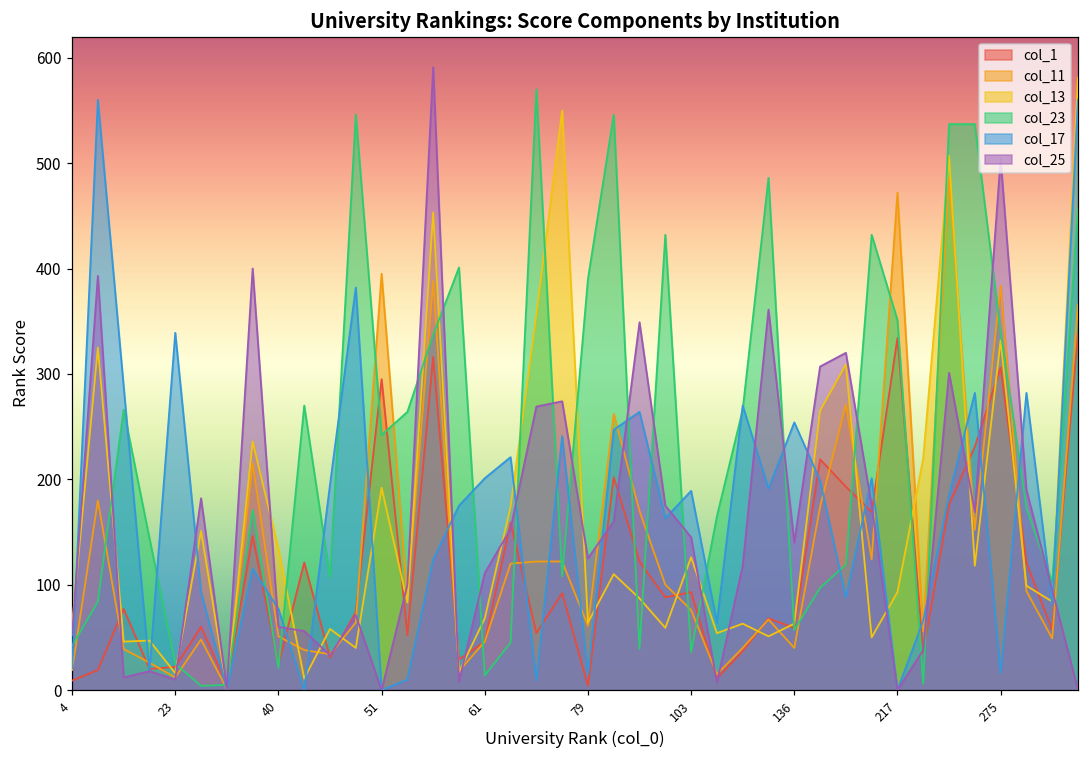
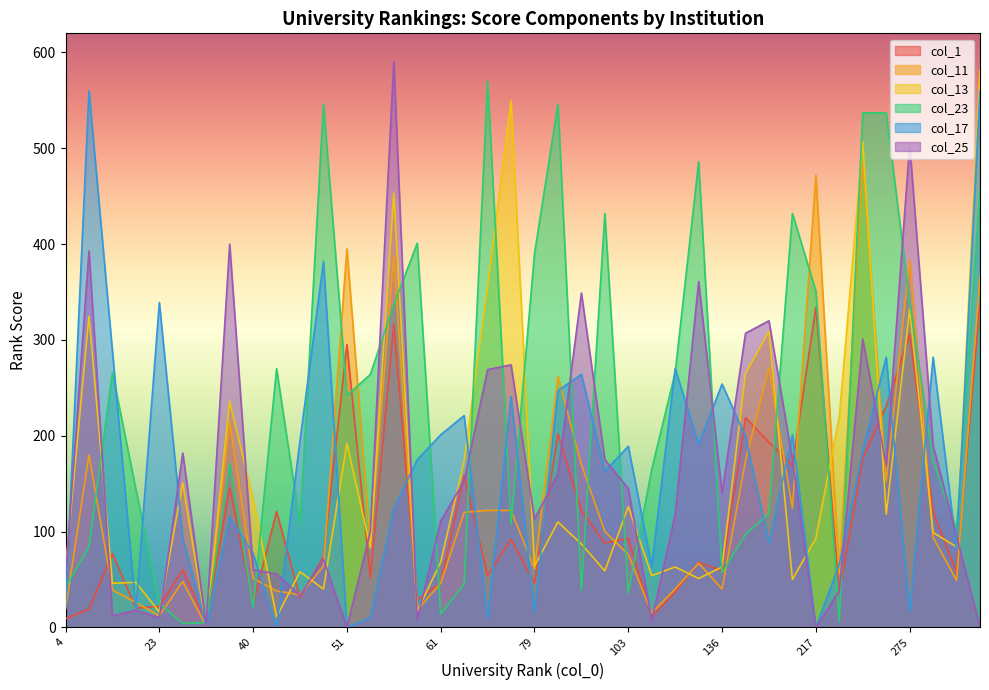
col_1, 79: 0 -> 50
col_25, 79: 130 -> 110
